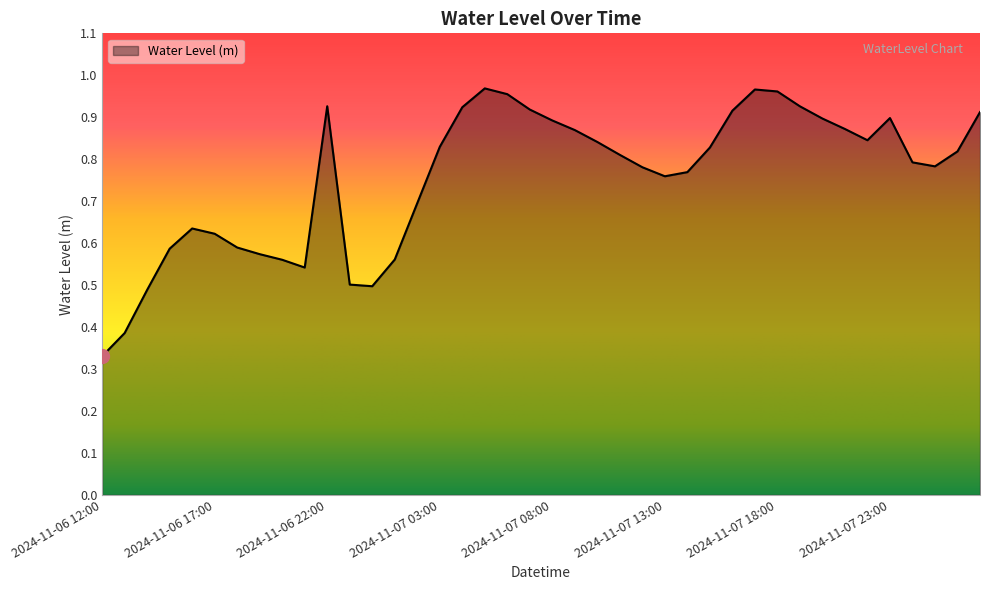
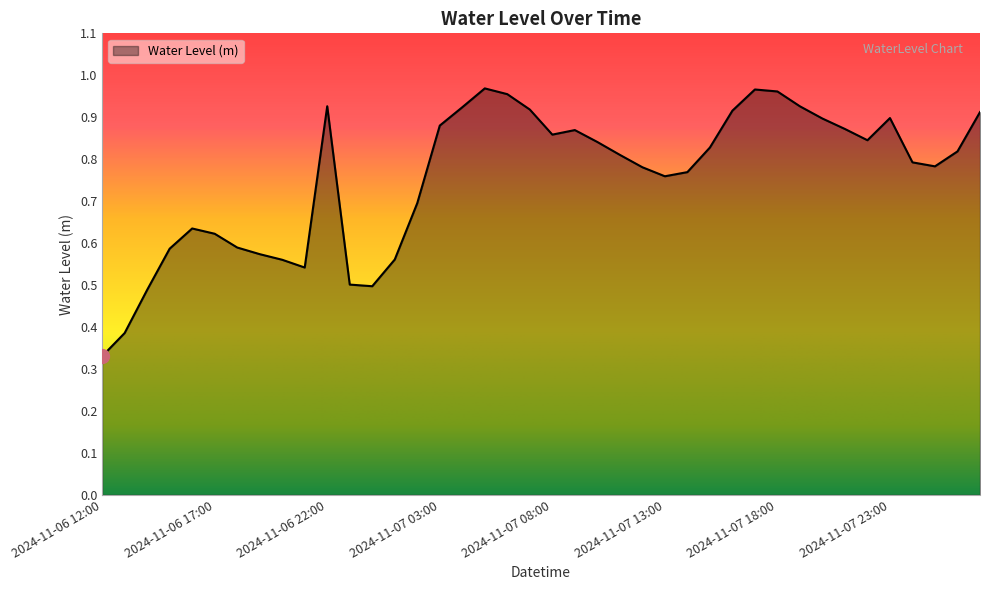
Water Level (m), 2024-11-07 03:00: 0.83 -> 0.88
Water Level (m), 2024-11-07 08:00: 0.89 -> 0.86
